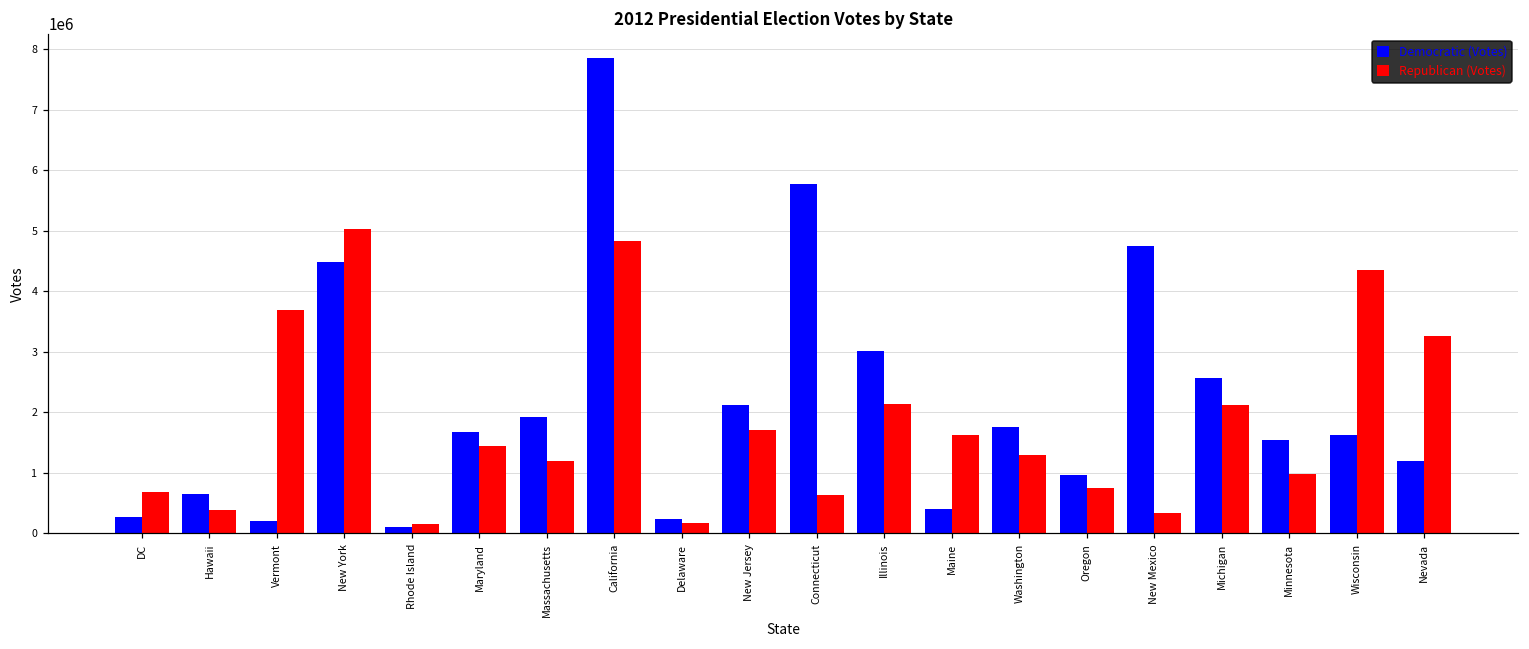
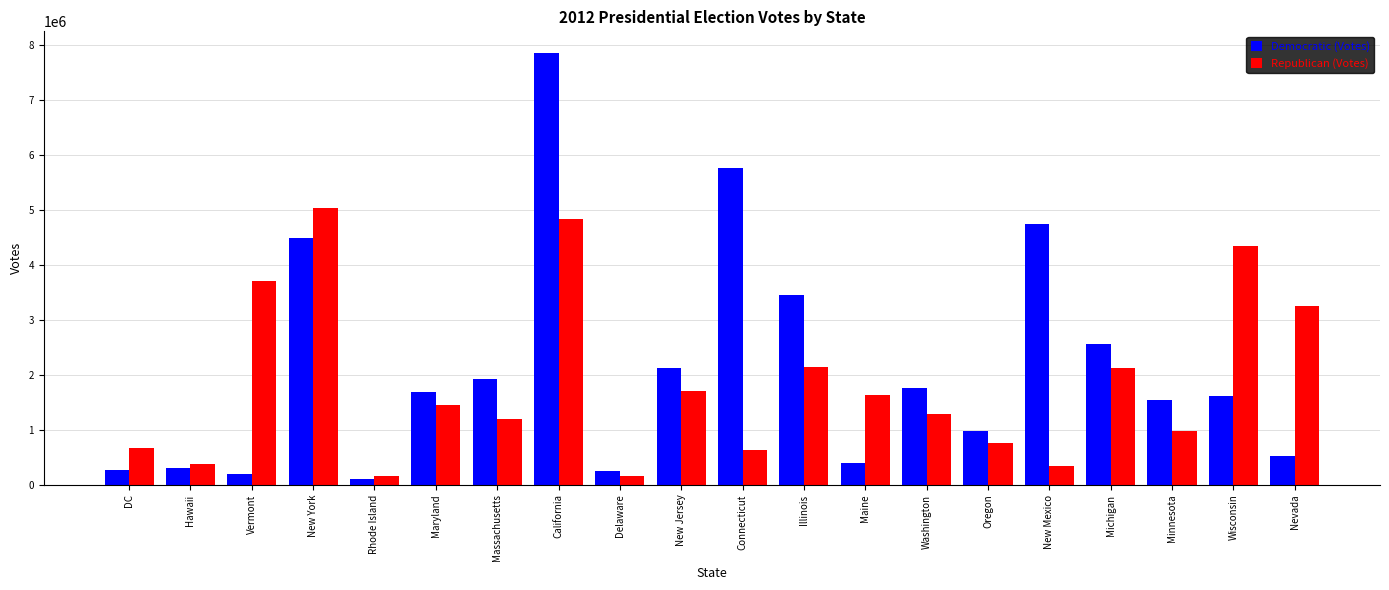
Democratic (Votes), Hawaii: 600000 -> 300000
Democratic (Votes), Illinois: 3000000 -> 3500000
Democratic (Votes), Nevada: 1200000 -> 500000
